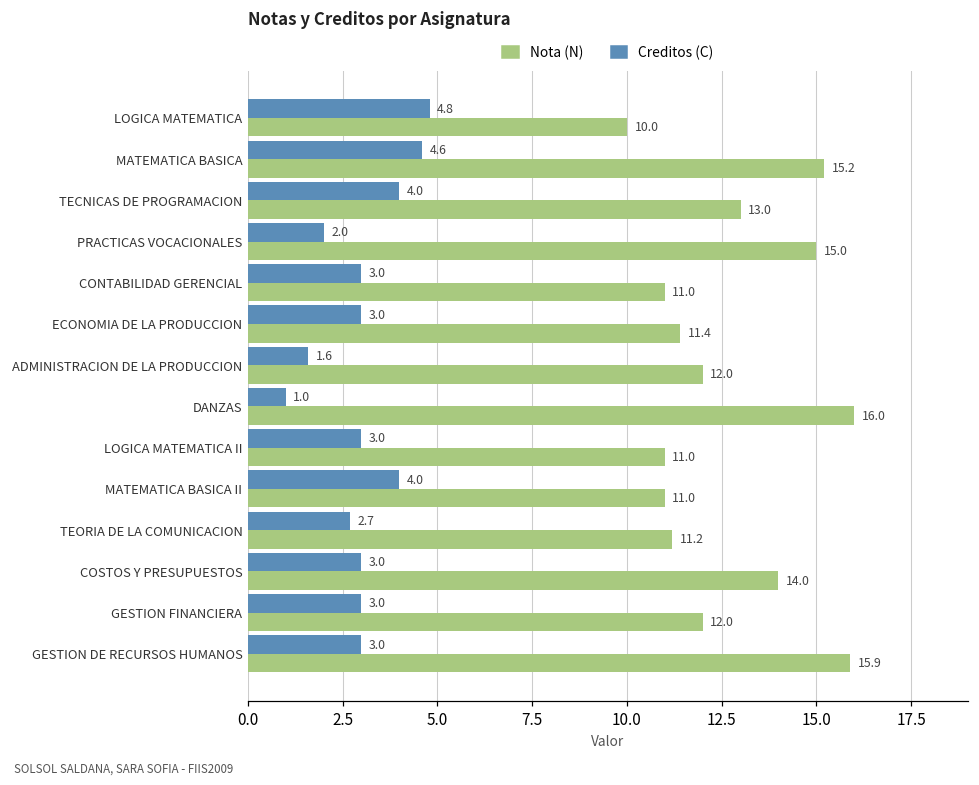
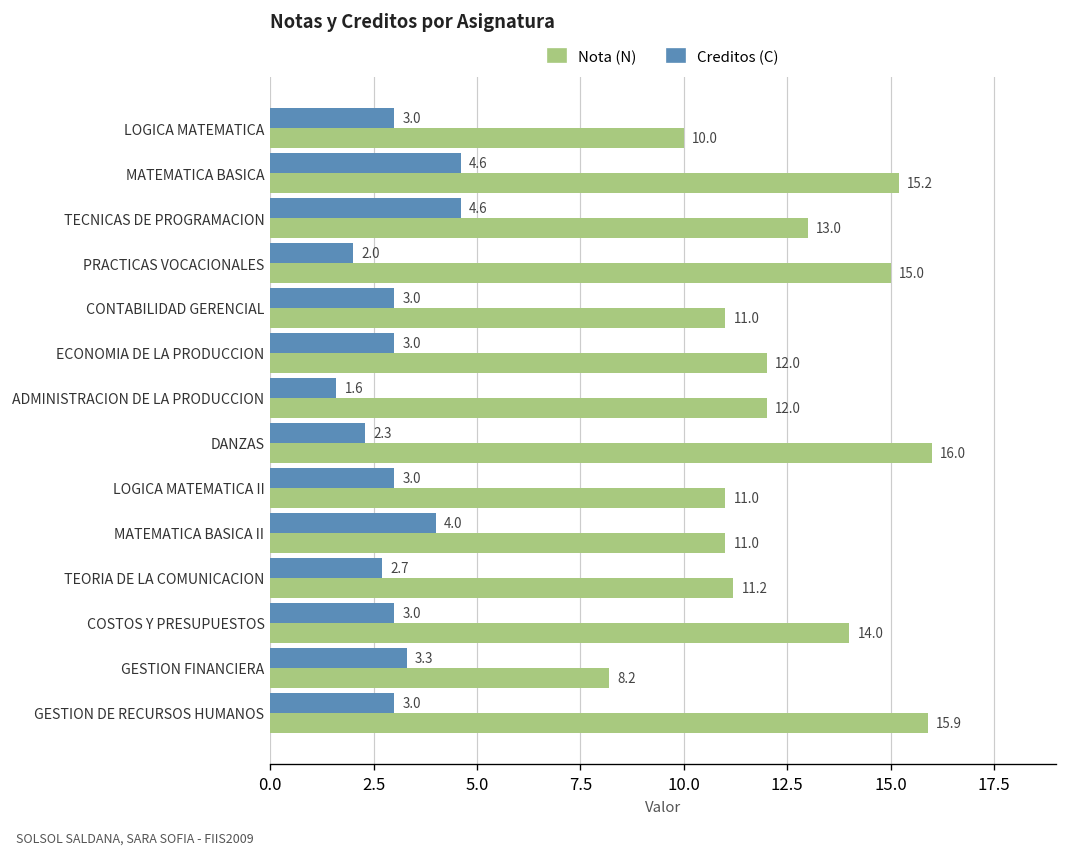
Creditos (C), LOGICA MATEMATICA: 4.8 -> 3.0
Creditos (C), TECNICAS DE PROGRAMACION: 4.0 -> 4.6
Nota (N), ECONOMIA DE LA PRODUCCION: 11.4 -> 12.0
Creditos (C), DANZAS: 1.0 -> 2.3
Creditos (C), GESTION FINANCIERA: 3.0 -> 3.3
Nota (N), GESTION FINANCIERA: 12.0 -> 8.2
